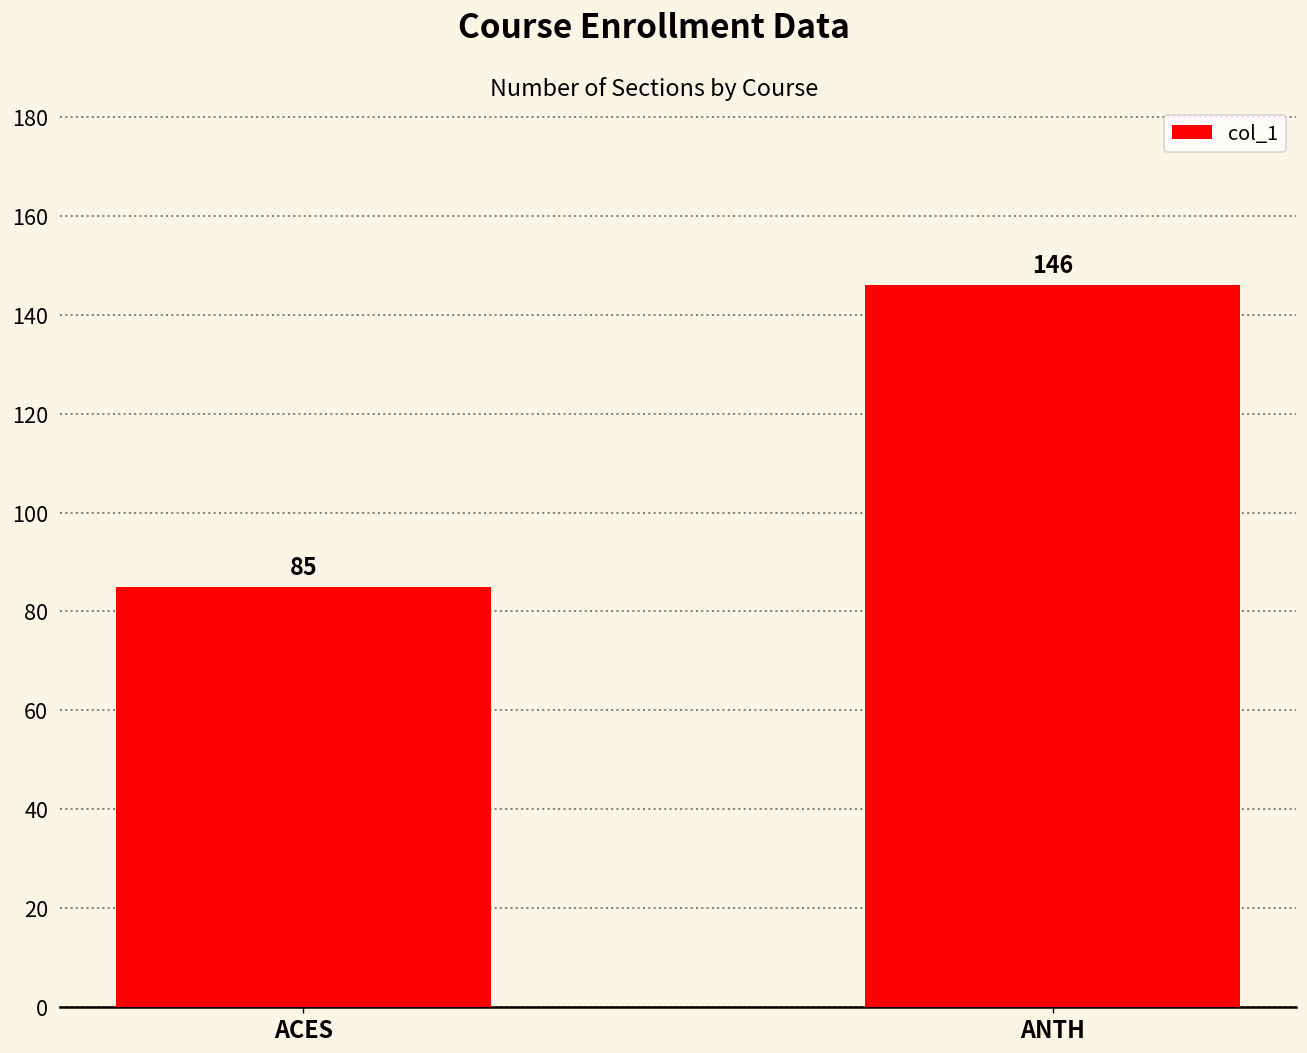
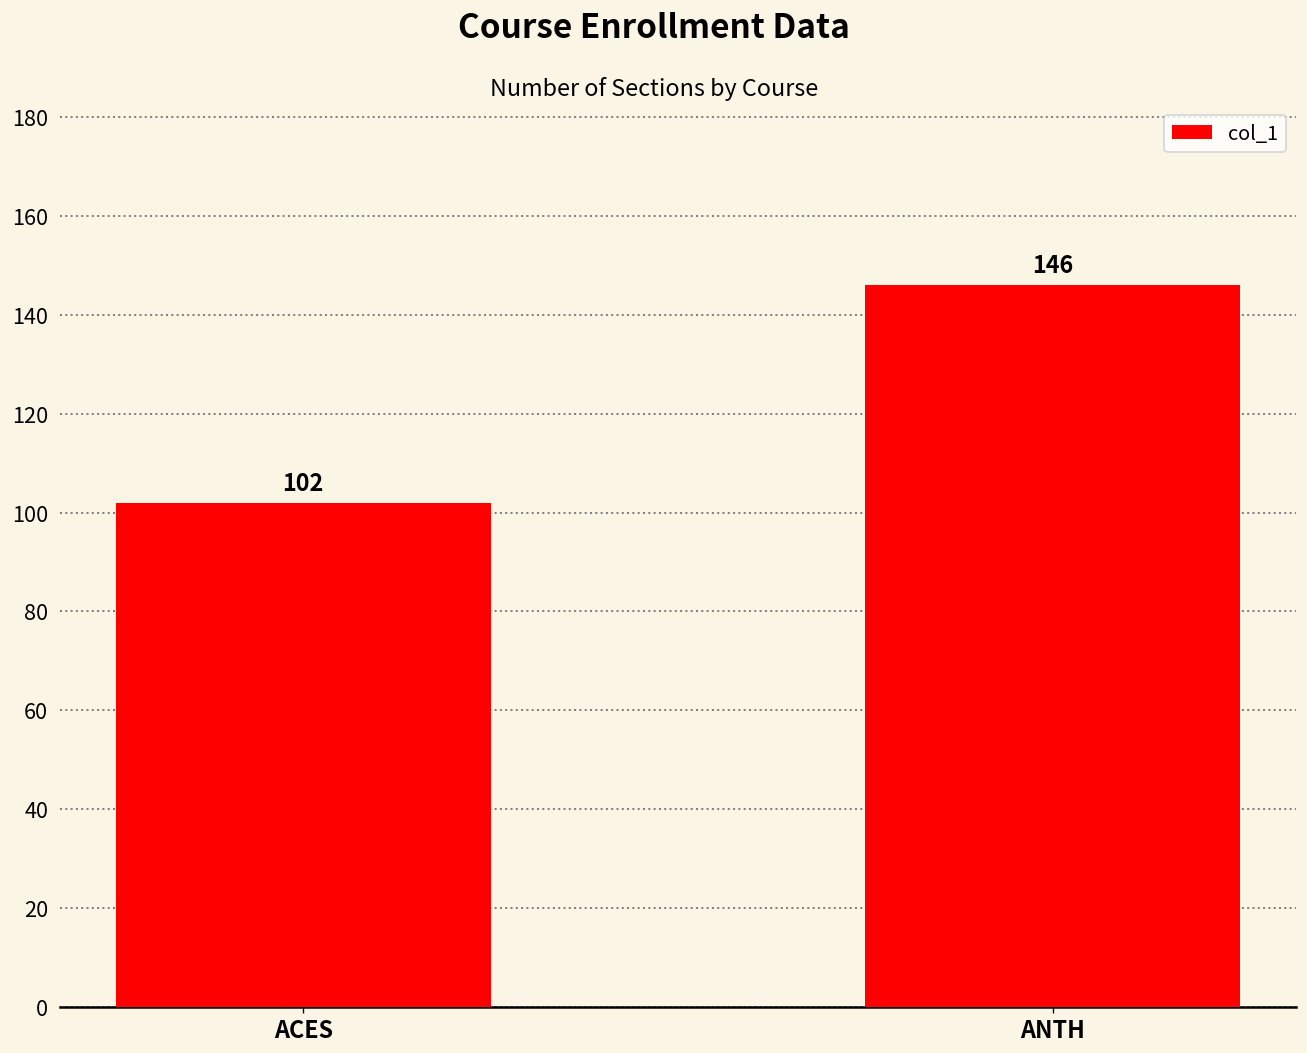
ACES: 85 -> 102
